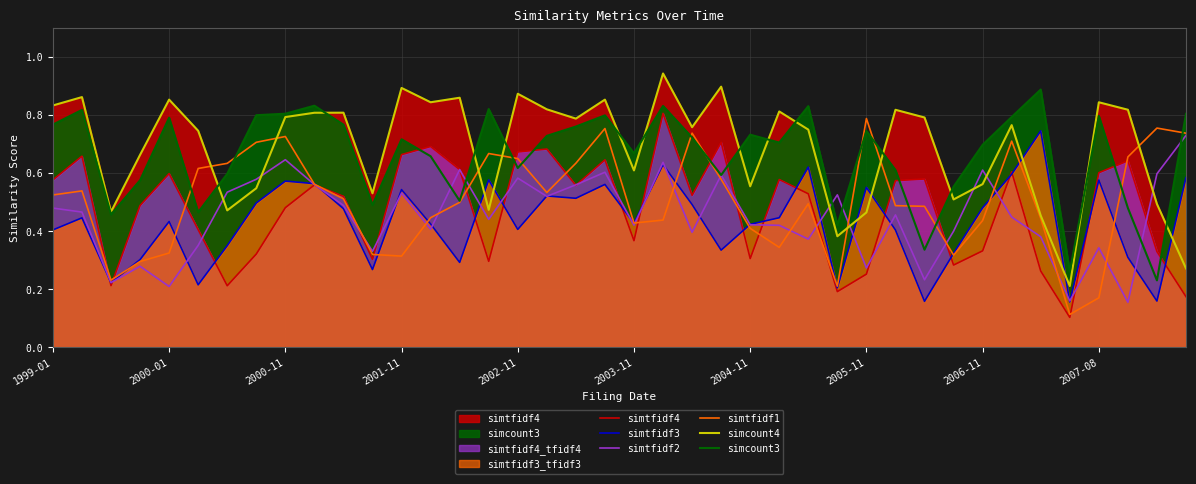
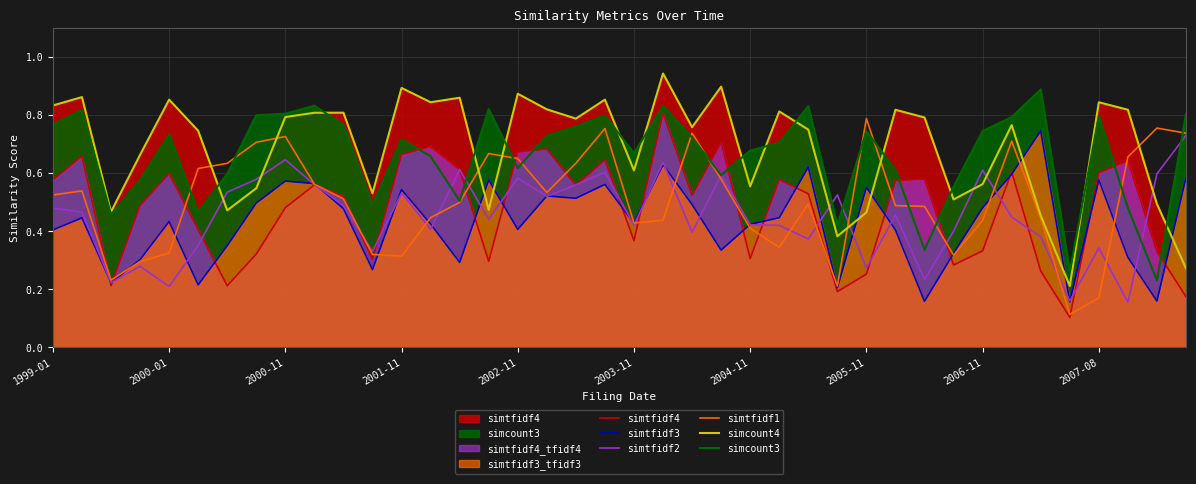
simcount3, 2000-01: 0.79 -> 0.73
simcount3, 2004-11: 0.73 -> 0.68
simcount3, 2006-11: 0.70 -> 0.75
